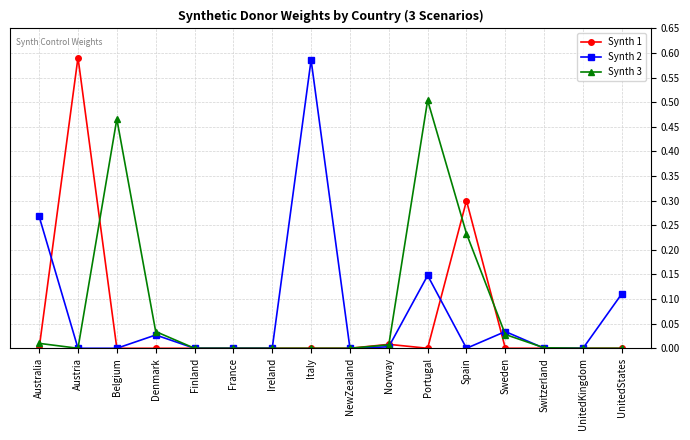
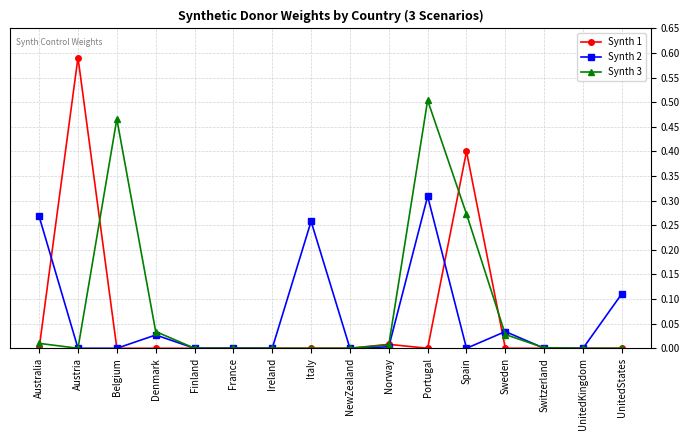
Synth 2, Italy: 0.59 -> 0.26
Synth 2, Portugal: 0.15 -> 0.31
Synth 1, Spain: 0.3 -> 0.4
Synth 3, Spain: 0.23 -> 0.27
